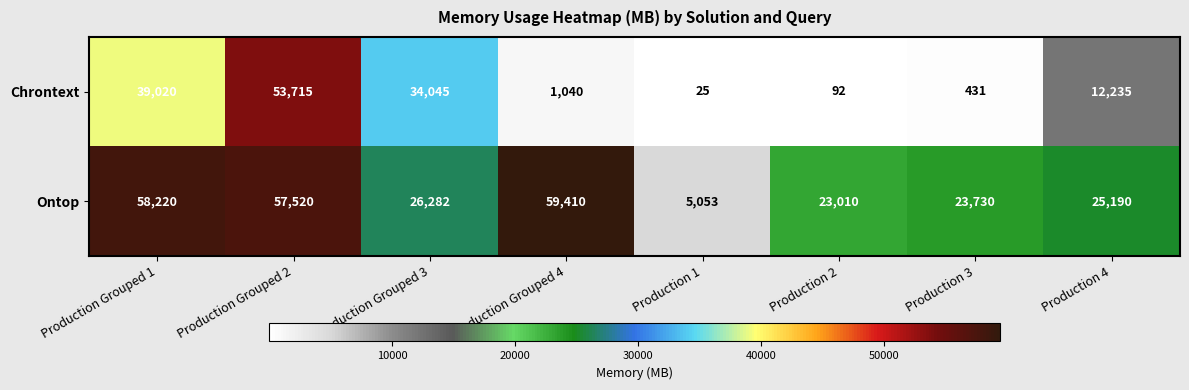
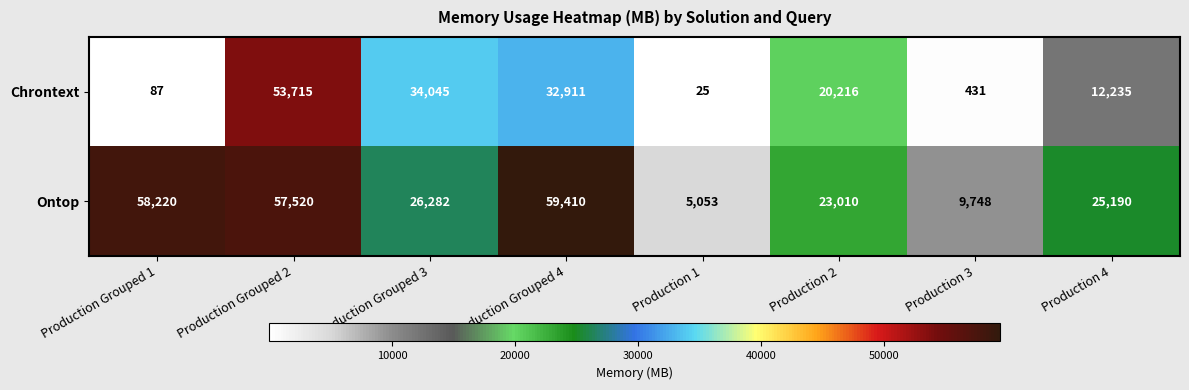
Chrontext, Production Grouped 1: 39,020 -> 87
Chrontext, Production Grouped 4: 1,040 -> 32,911
Chrontext, Production 2: 92 -> 20,216
Ontop, Production 3: 23,730 -> 9,748
